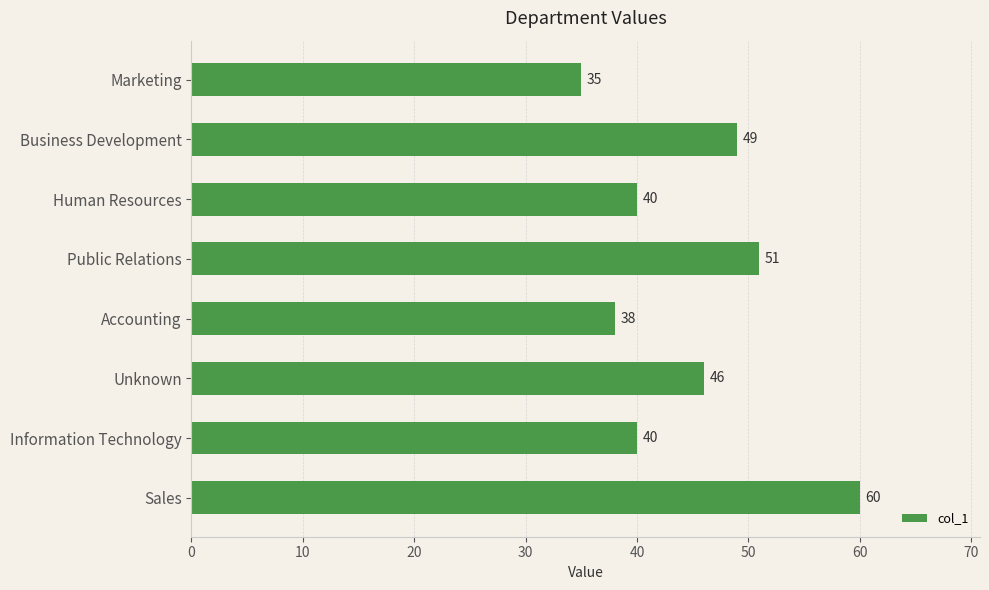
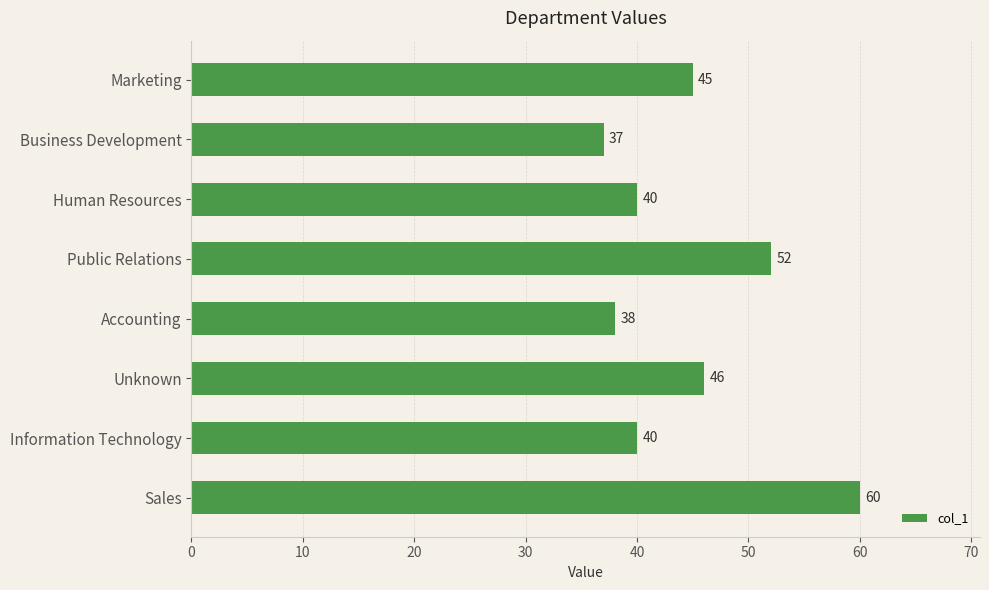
Marketing: 35 -> 45
Business Development: 49 -> 37
Public Relations: 51 -> 52
